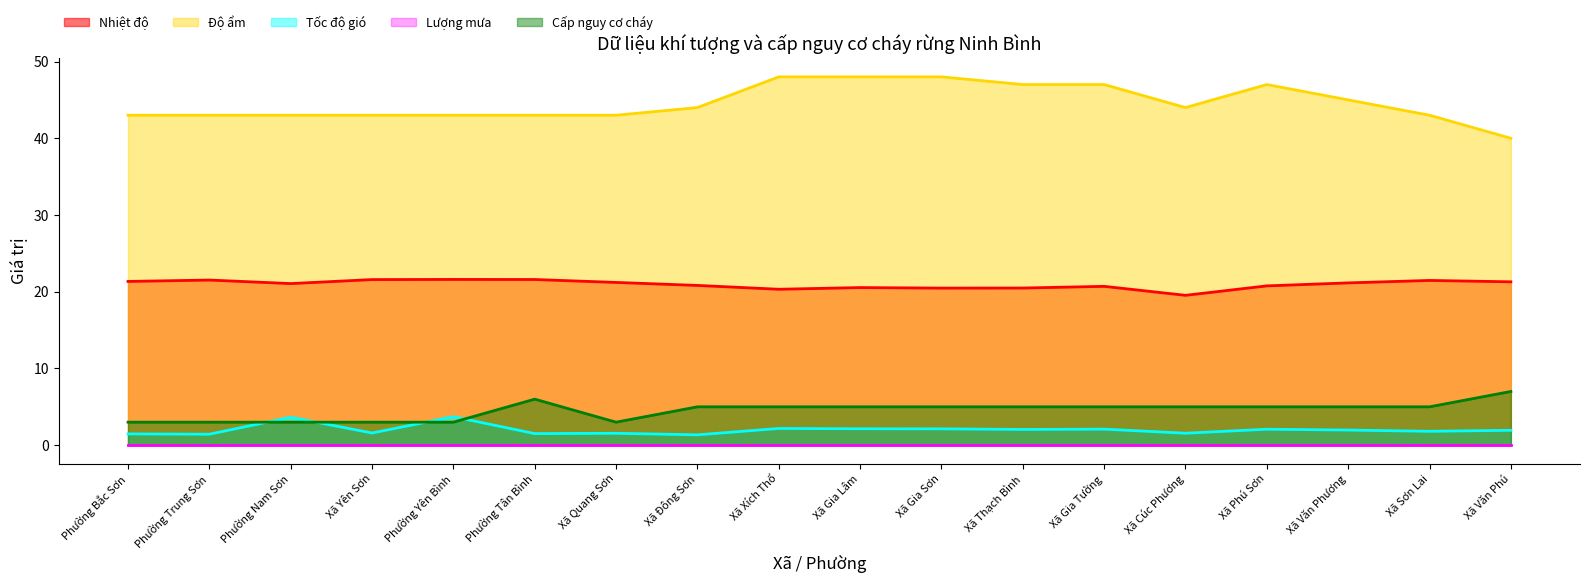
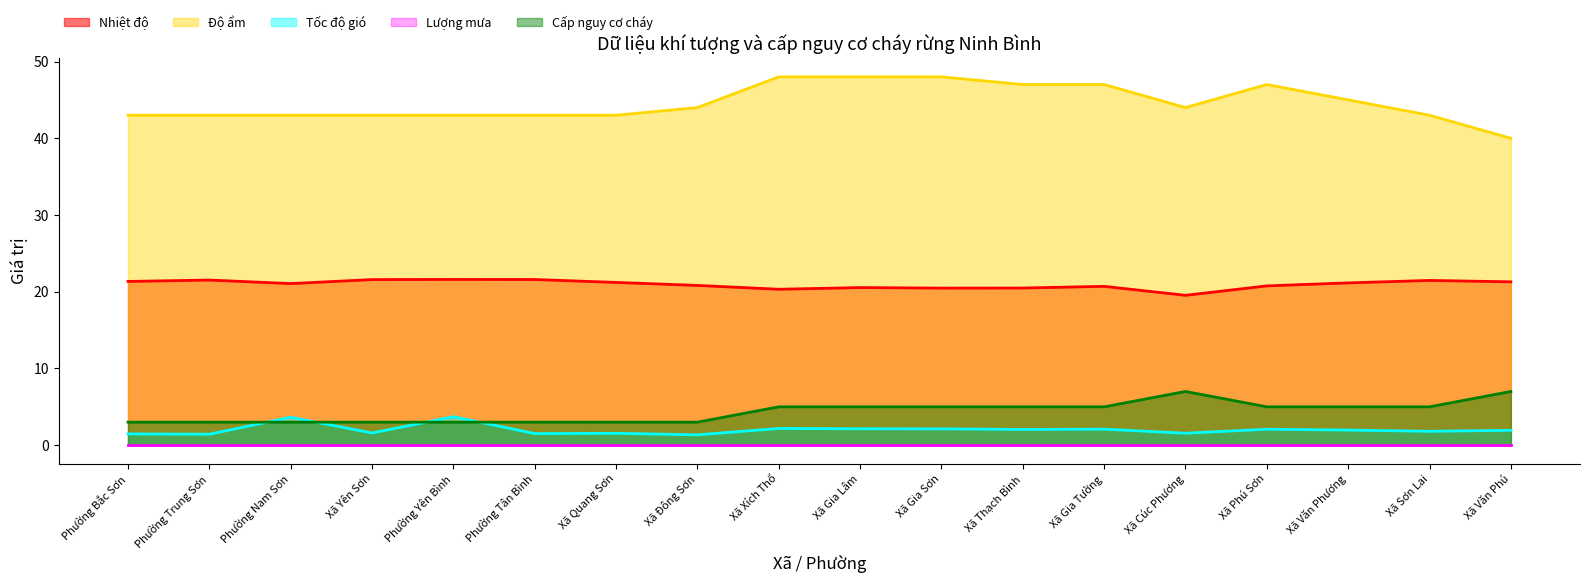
Cấp nguy cơ cháy, Phường Tân Bình: 6 -> 3
Cấp nguy cơ cháy, Xã Đông Sơn: 5 -> 3
Cấp nguy cơ cháy, Xã Cúc Phương: 5 -> 7
